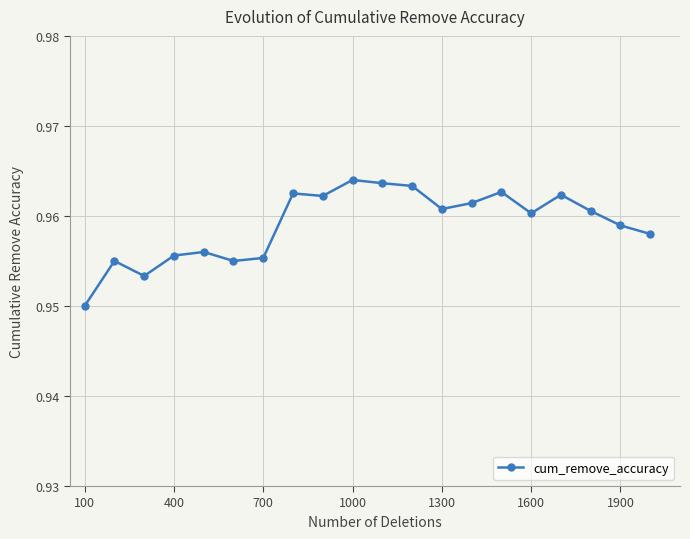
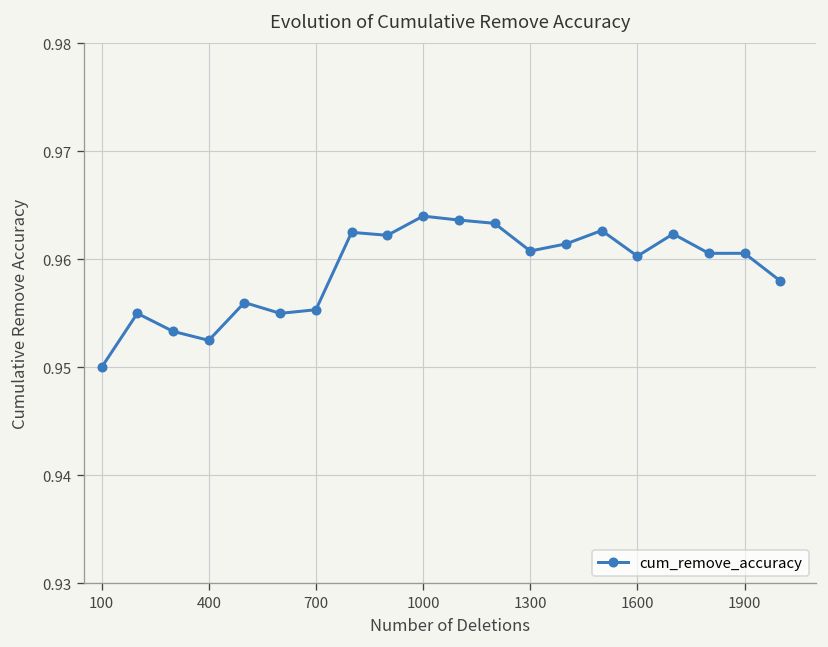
400: 0.956 -> 0.953
1900: 0.959 -> 0.961
